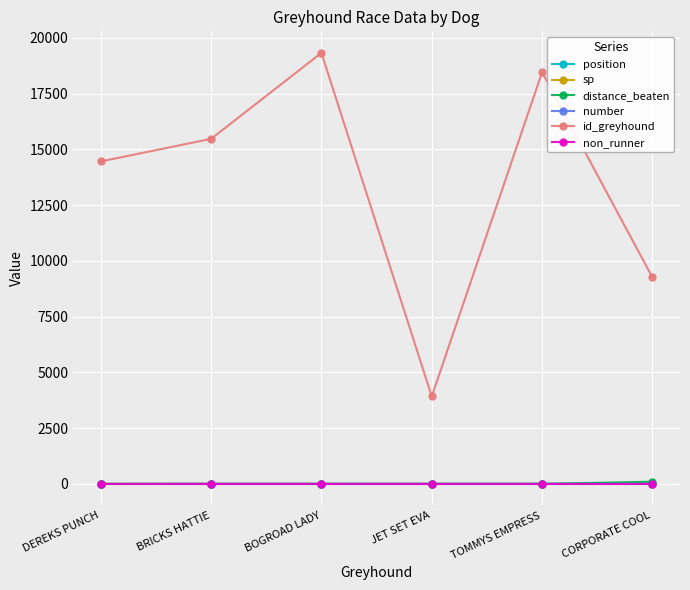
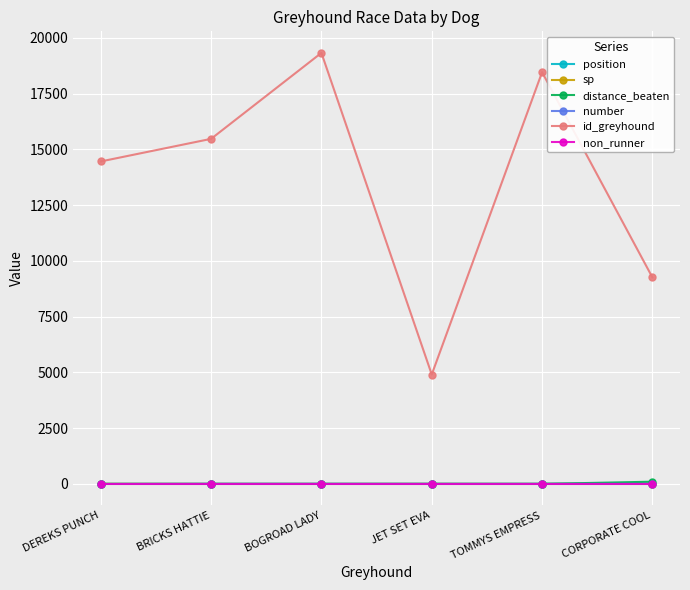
id_greyhound, JET SET EVA: 3900 -> 4900
